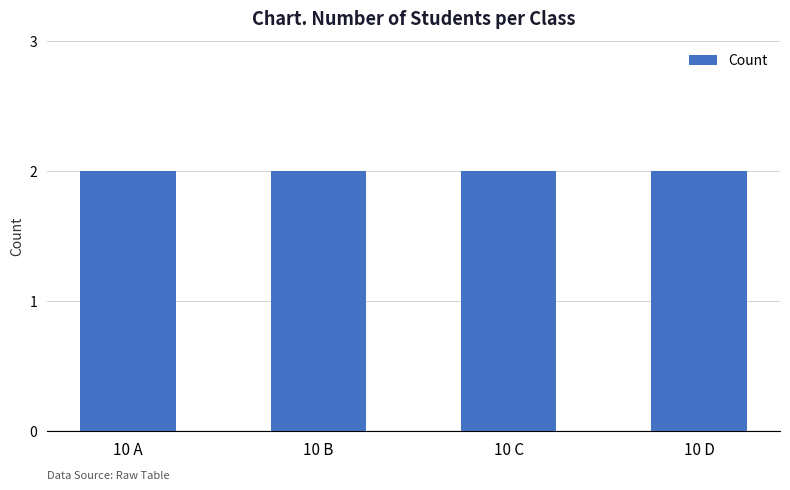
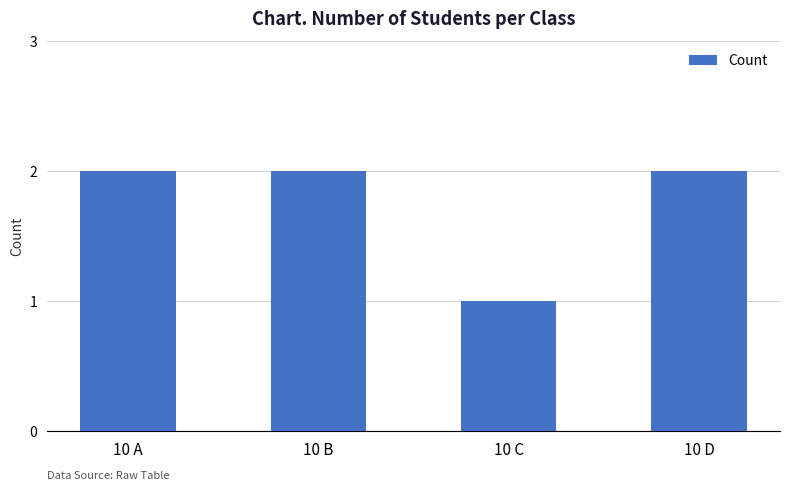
10 C: 2 -> 1
